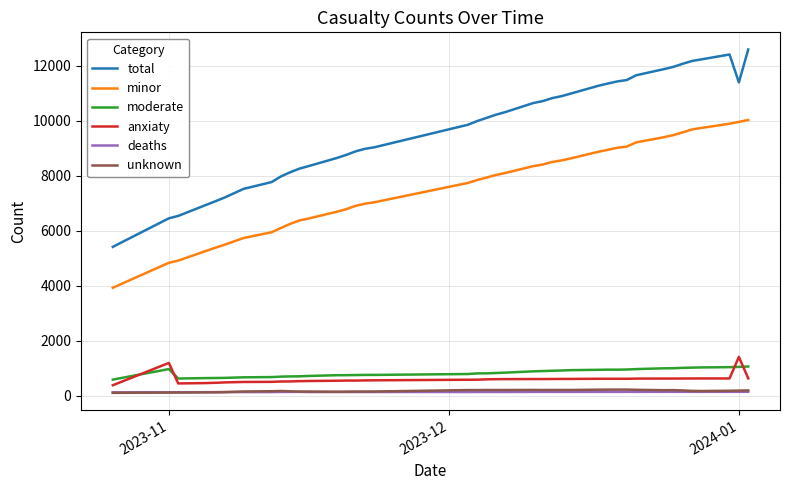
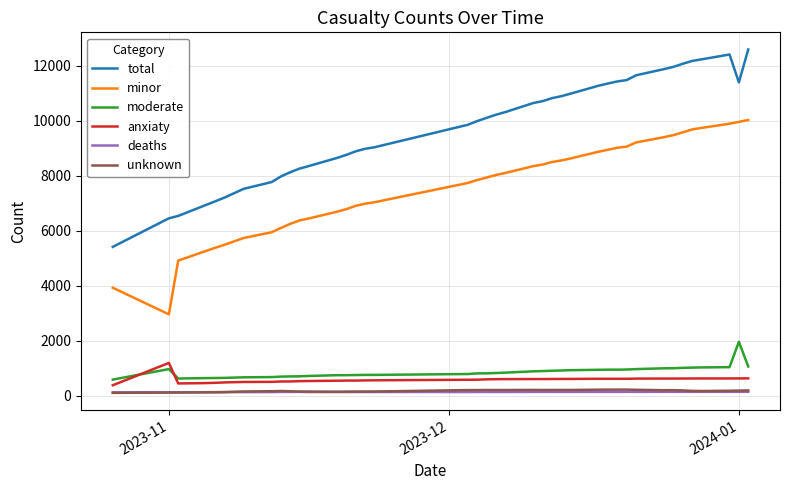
minor, 2023-11: 4800 -> 3000
moderate, 2024-01: 1000 -> 2000
anxiaty, 2024-01: 1400 -> 600
